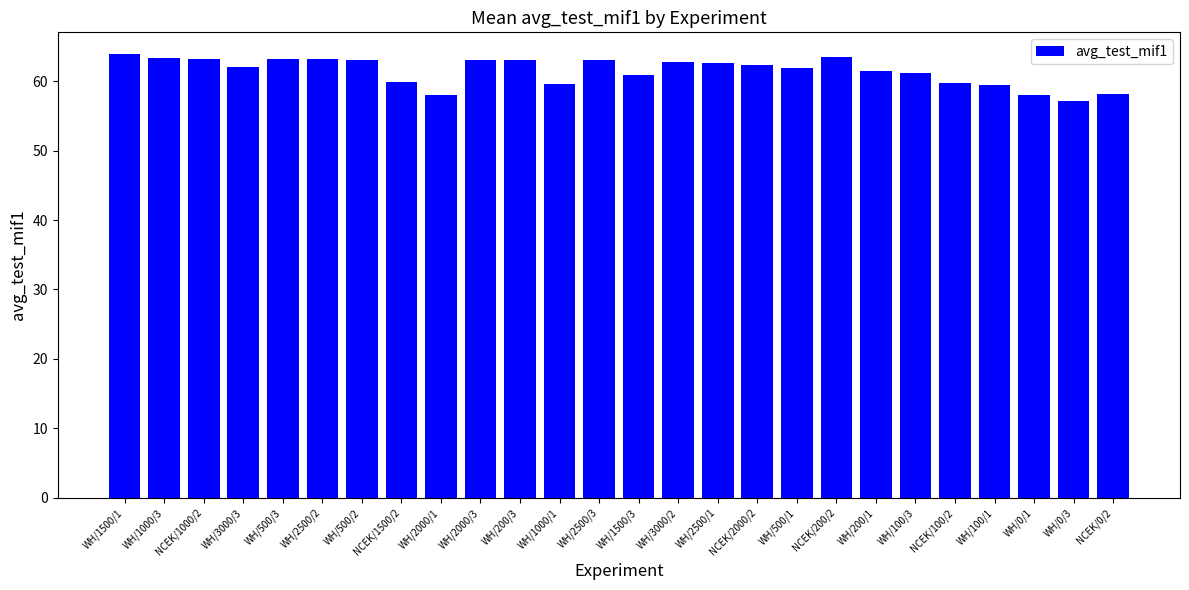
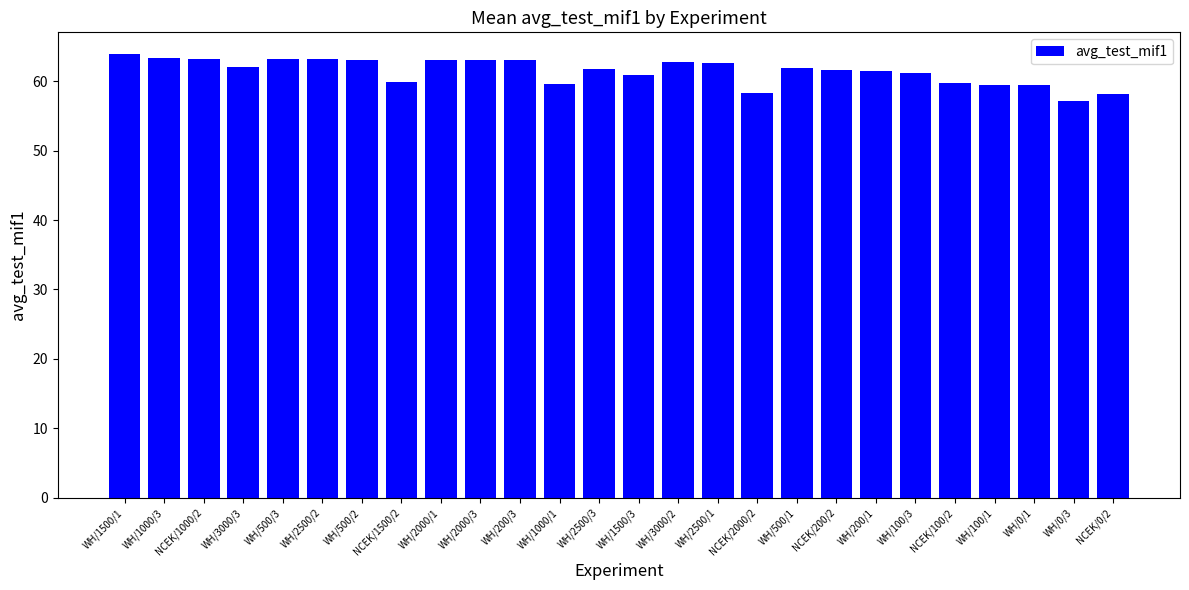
WH/2000/1: 58 -> 63
WH/2500/3: 63 -> 62
NCEK/2000/2: 62 -> 58
NCEK/200/2: 64 -> 62
WH/0/1: 58 -> 59
